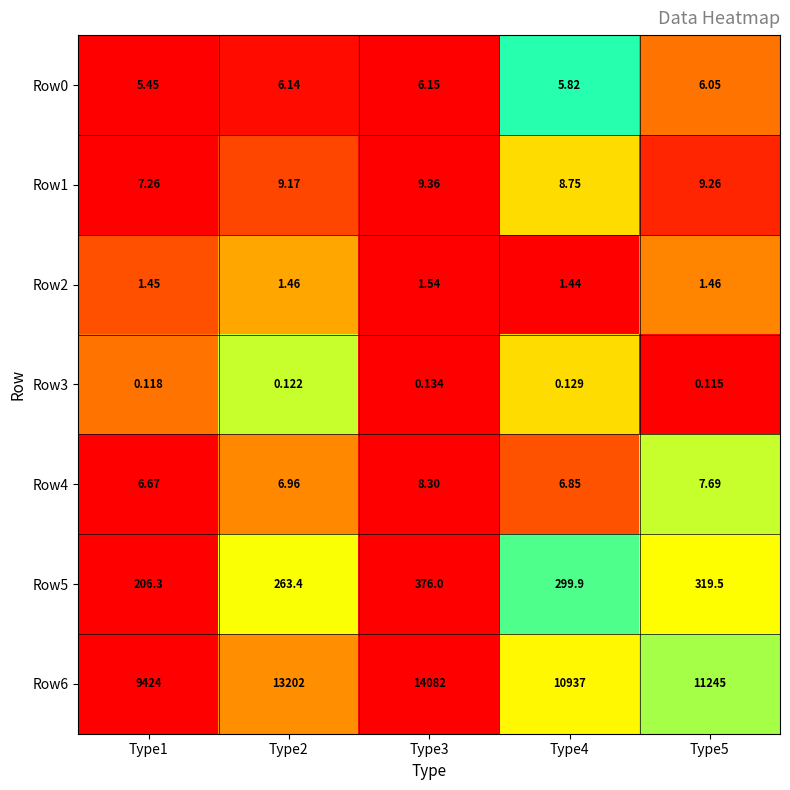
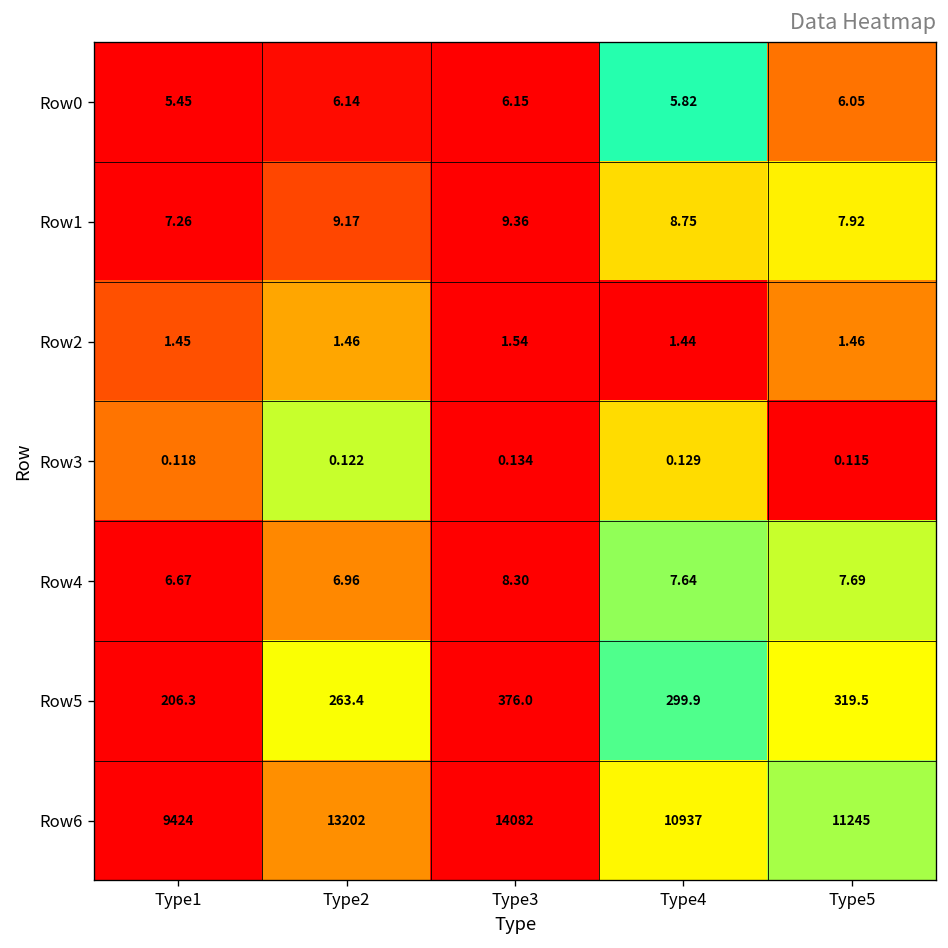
Row1, Type5: 9.26 -> 7.92
Row4, Type4: 6.85 -> 7.64
